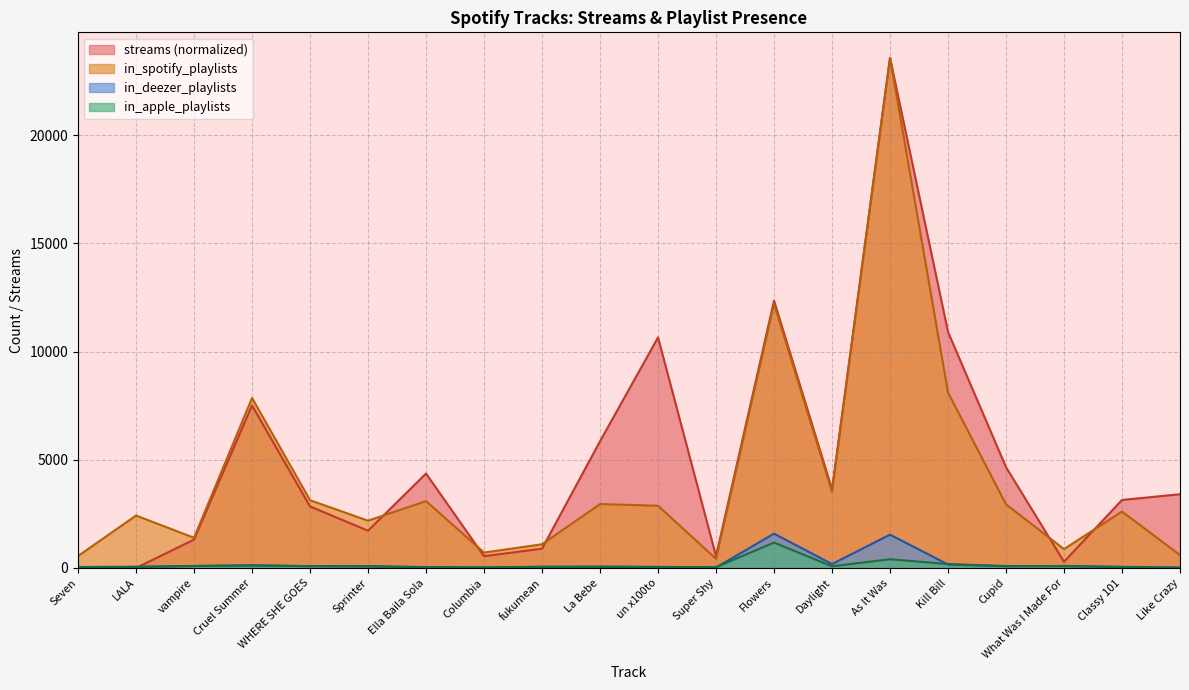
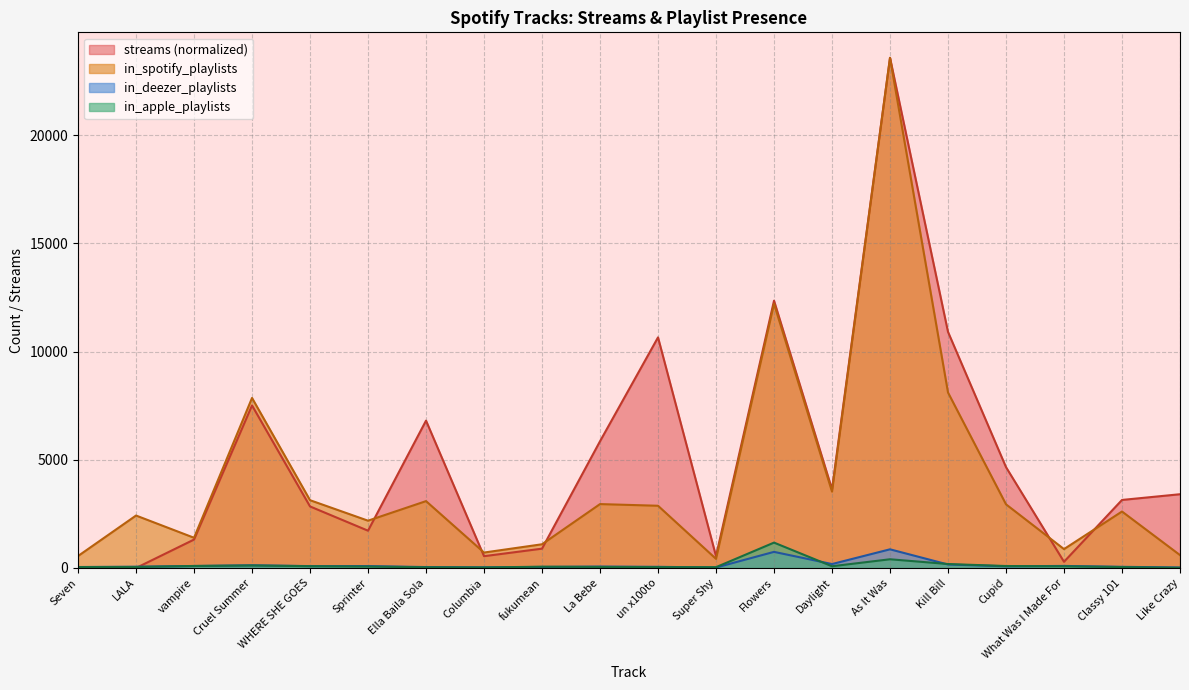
streams (normalized), Ella Baila Sola: 4400 -> 6800
in_deezer_playlists, Flowers: 1600 -> 700
in_deezer_playlists, As It Was: 1500 -> 900
